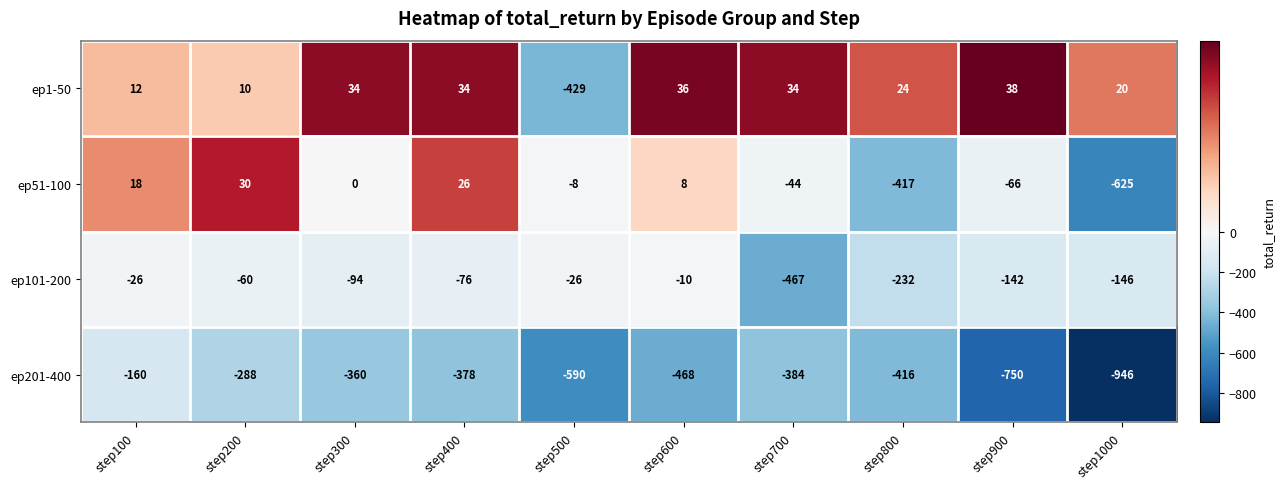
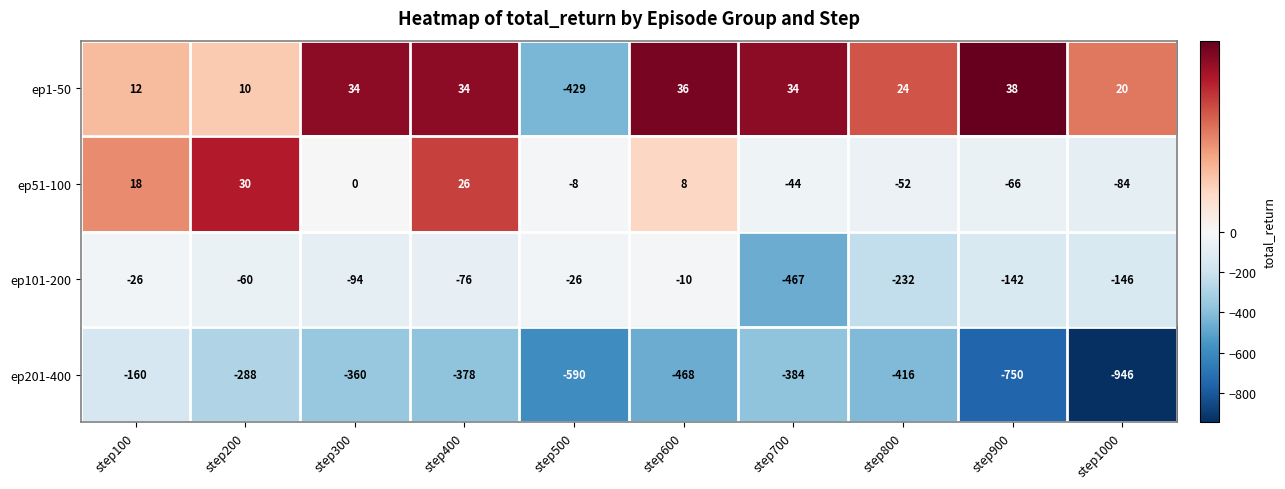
ep51-100, step800: -417 -> -52
ep51-100, step1000: -625 -> -84
